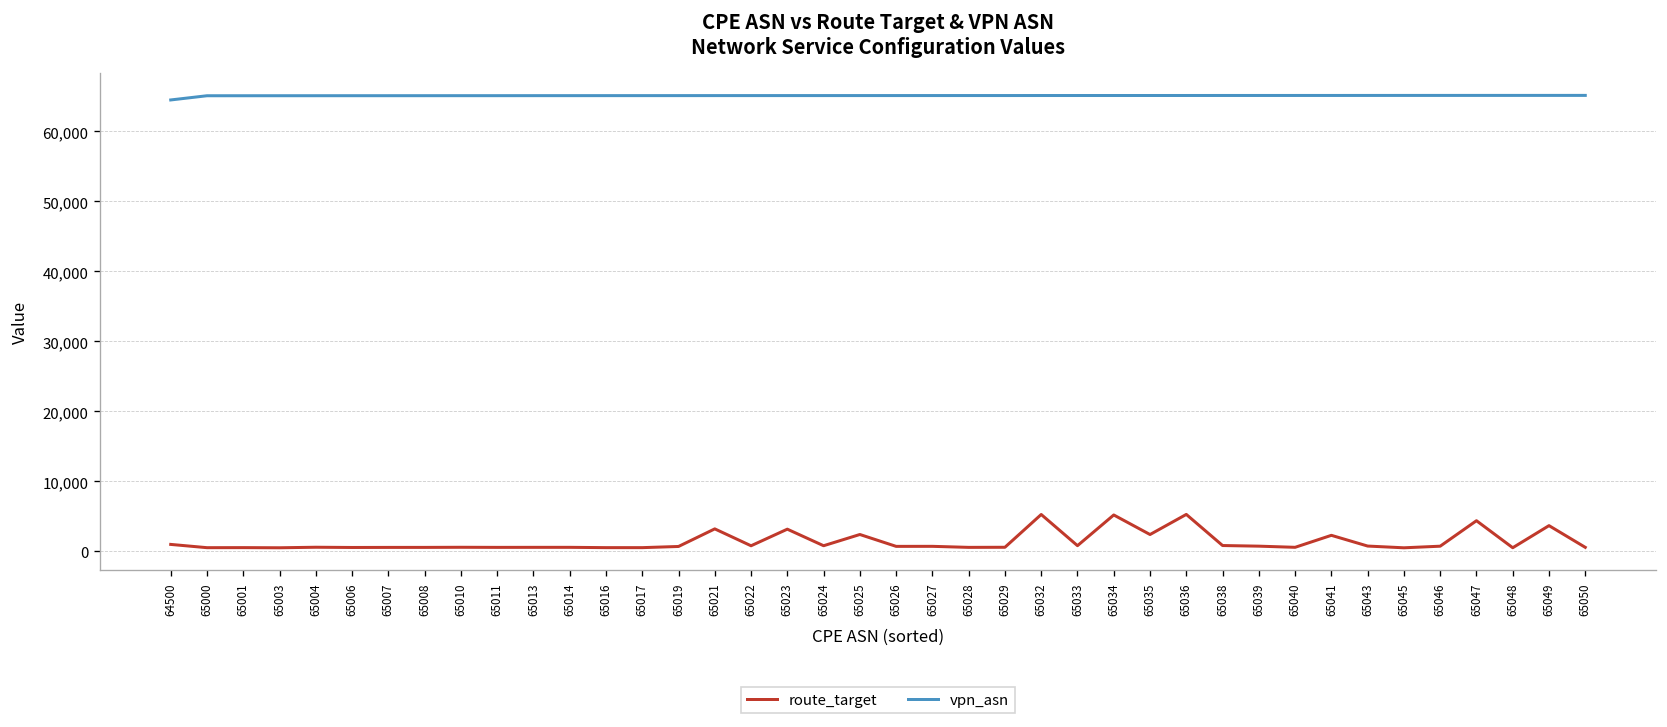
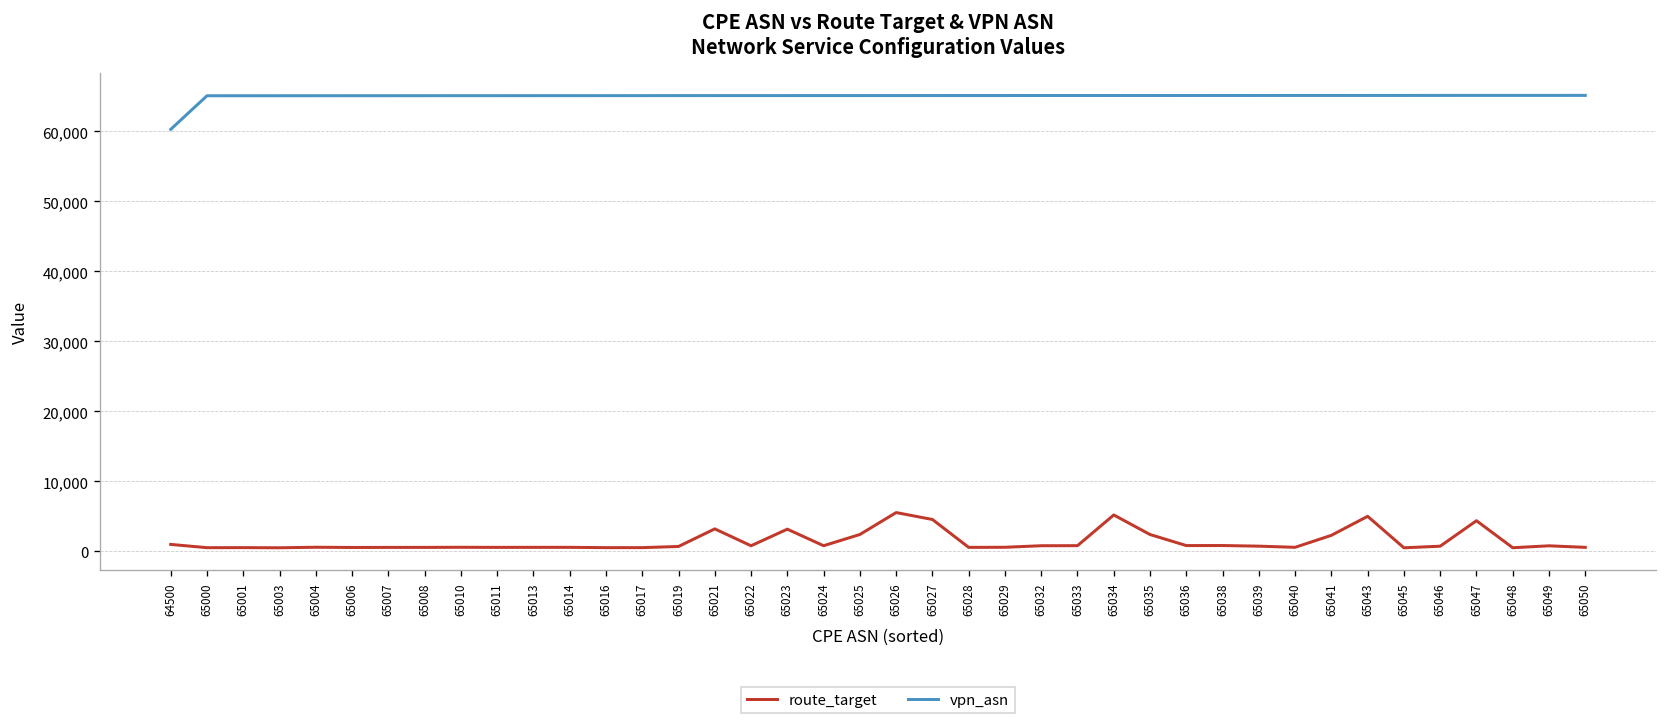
vpn_asn, 64500: 64,000 -> 60,000
route_target, 65026: 1,000 -> 6,000
route_target, 65027: 1,000 -> 5,000
route_target, 65032: 5,000 -> 1,000
route_target, 65036: 5,000 -> 1,000
route_target, 65043: 1,000 -> 5,000
route_target, 65049: 4,000 -> 1,000
